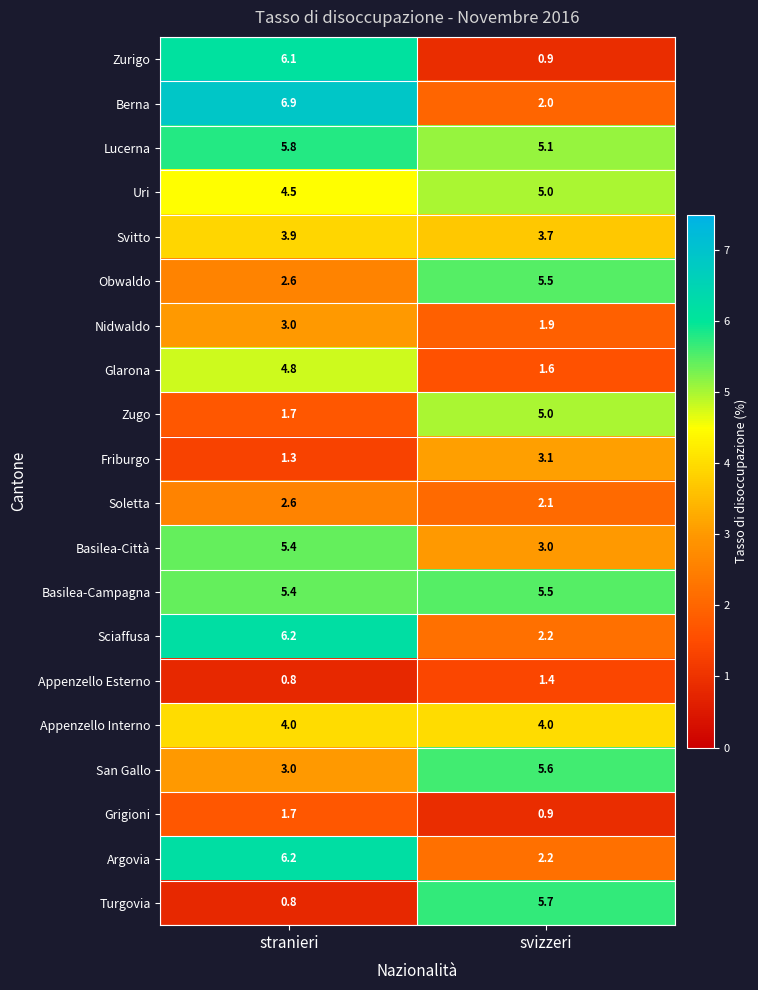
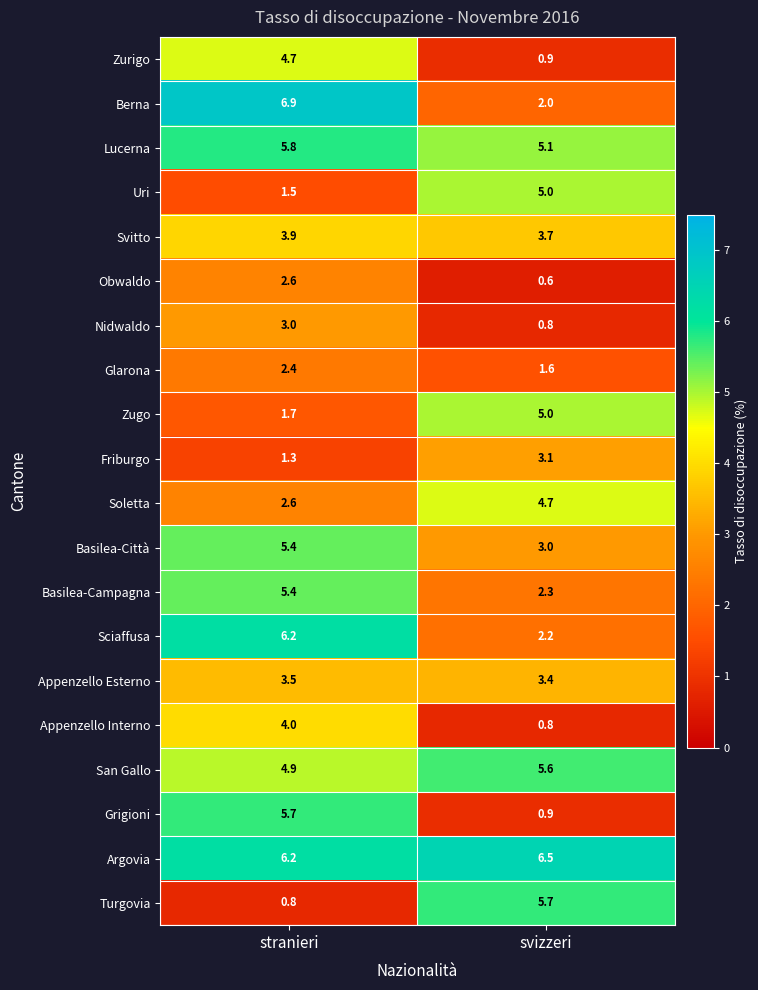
Zurigo, stranieri: 6.1 -> 4.7
Uri, stranieri: 4.5 -> 1.5
Obwaldo, svizzeri: 5.5 -> 0.6
Nidwaldo, svizzeri: 1.9 -> 0.8
Glarona, stranieri: 4.8 -> 2.4
Soletta, svizzeri: 2.1 -> 4.7
Basilea-Campagna, svizzeri: 5.5 -> 2.3
Appenzello Esterno, stranieri: 0.8 -> 3.5
Appenzello Esterno, svizzeri: 1.4 -> 3.4
Appenzello Interno, svizzeri: 4.0 -> 0.8
San Gallo, stranieri: 3.0 -> 4.9
Grigioni, stranieri: 1.7 -> 5.7
Argovia, svizzeri: 2.2 -> 6.5
